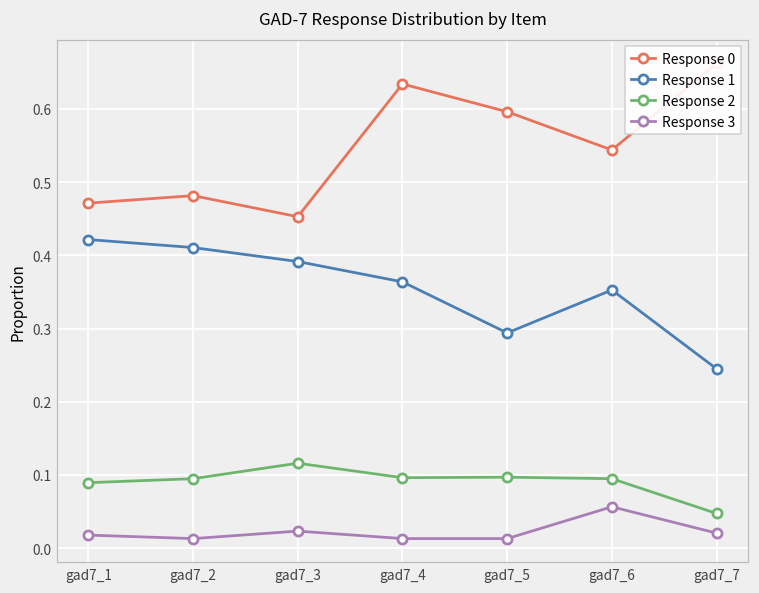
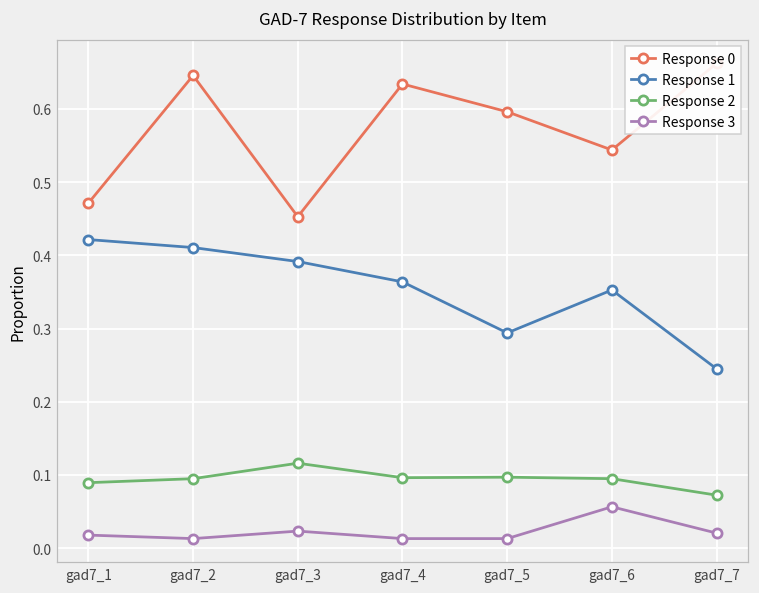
Response 0, gad7_2: 0.48 -> 0.65
Response 2, gad7_7: 0.05 -> 0.07
